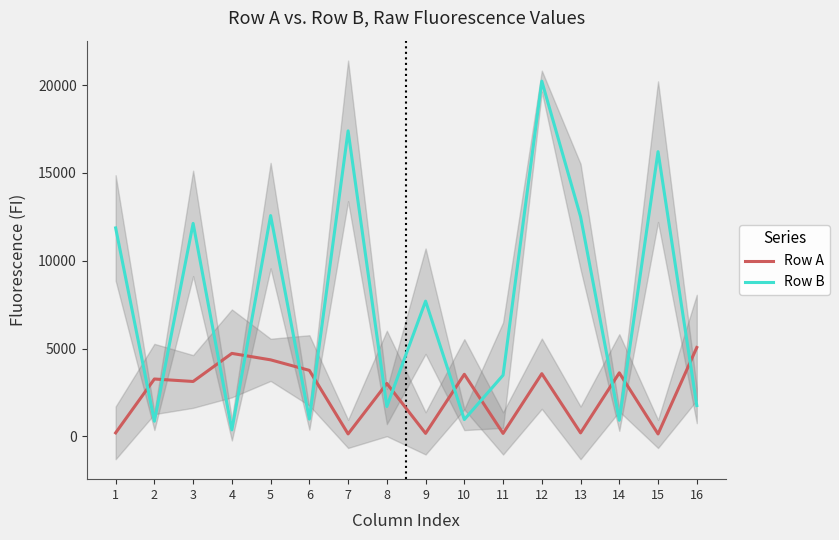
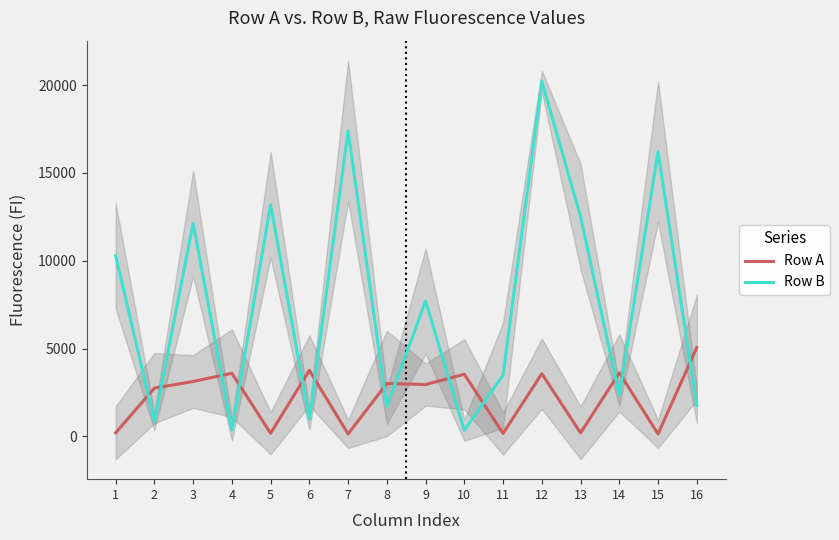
Row B, 1: 11900 -> 10300
Row A, 2: 3300 -> 2800
Row A, 4: 4700 -> 3600
Row A, 5: 4400 -> 200
Row B, 5: 12600 -> 13200
Row A, 9: 200 -> 3000
Row B, 10: 1000 -> 400
Row B, 14: 900 -> 2400
